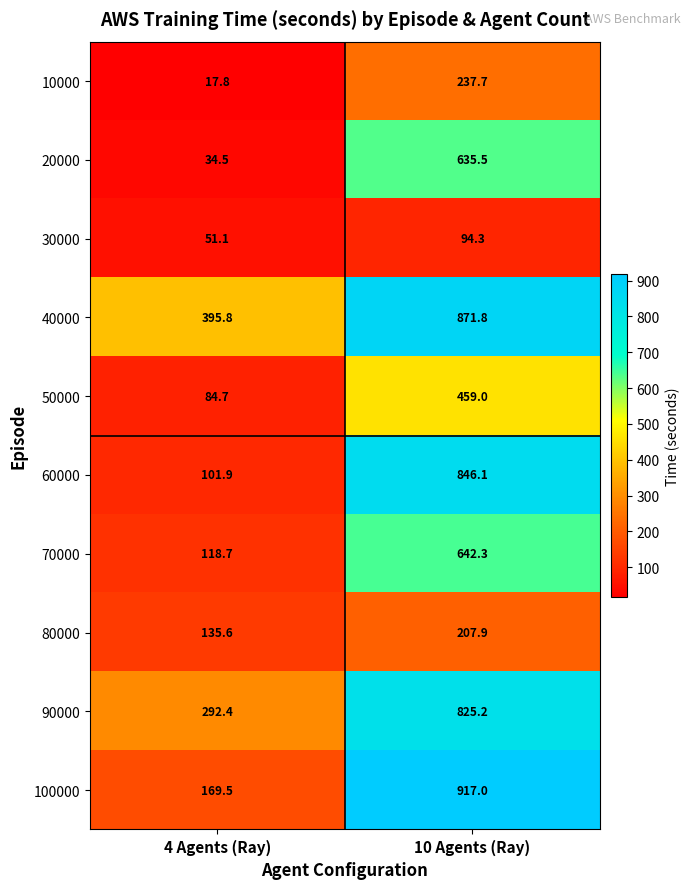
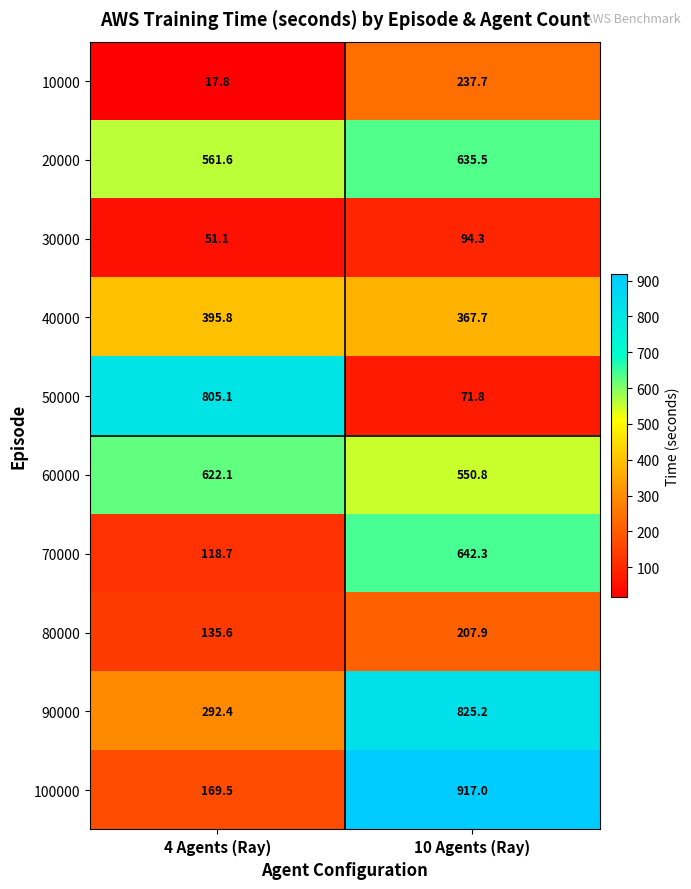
20000, 4 Agents (Ray): 34.5 -> 561.6
40000, 10 Agents (Ray): 871.8 -> 367.7
50000, 4 Agents (Ray): 84.7 -> 805.1
50000, 10 Agents (Ray): 459.0 -> 71.8
60000, 4 Agents (Ray): 101.9 -> 622.1
60000, 10 Agents (Ray): 846.1 -> 550.8
